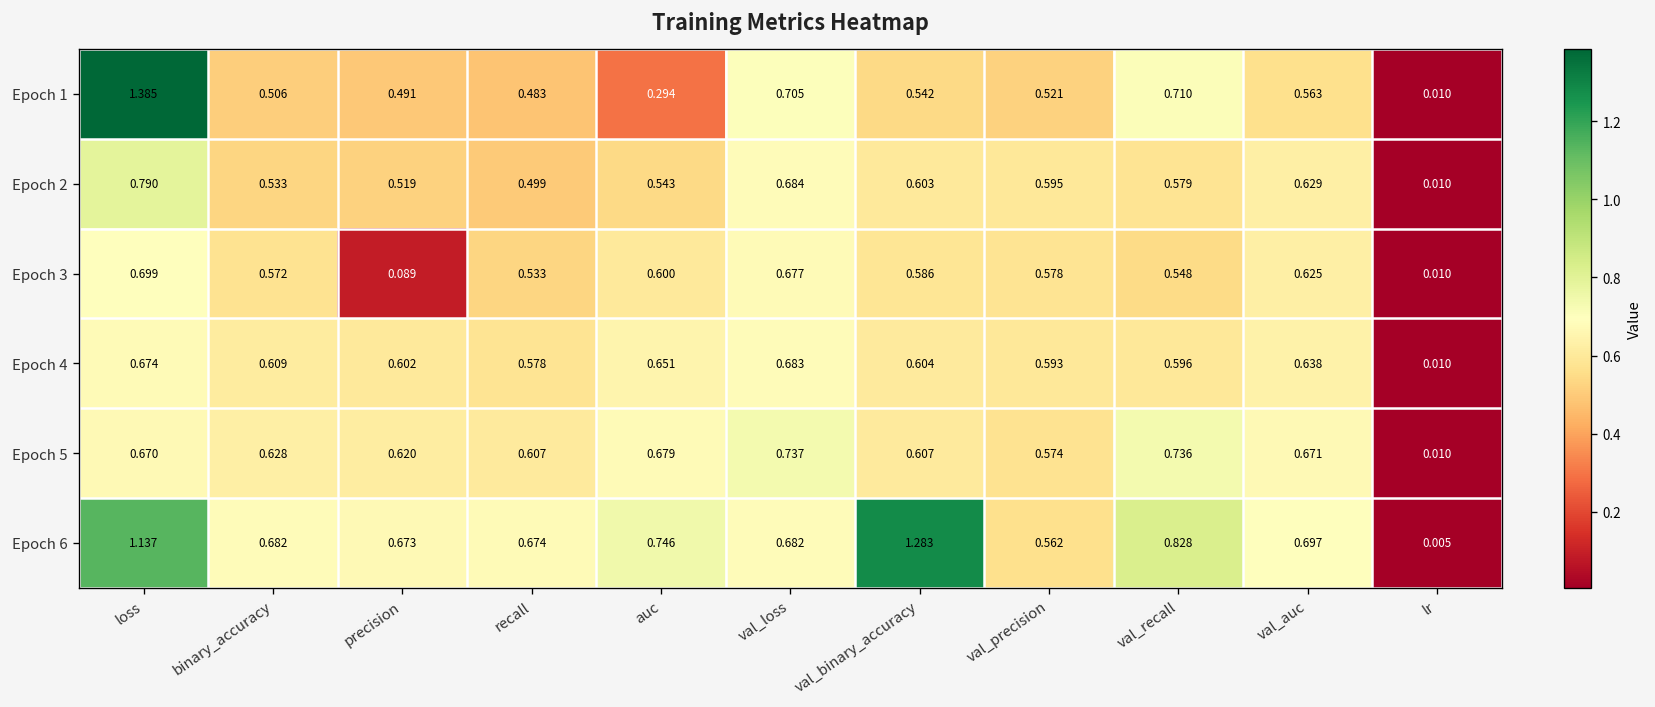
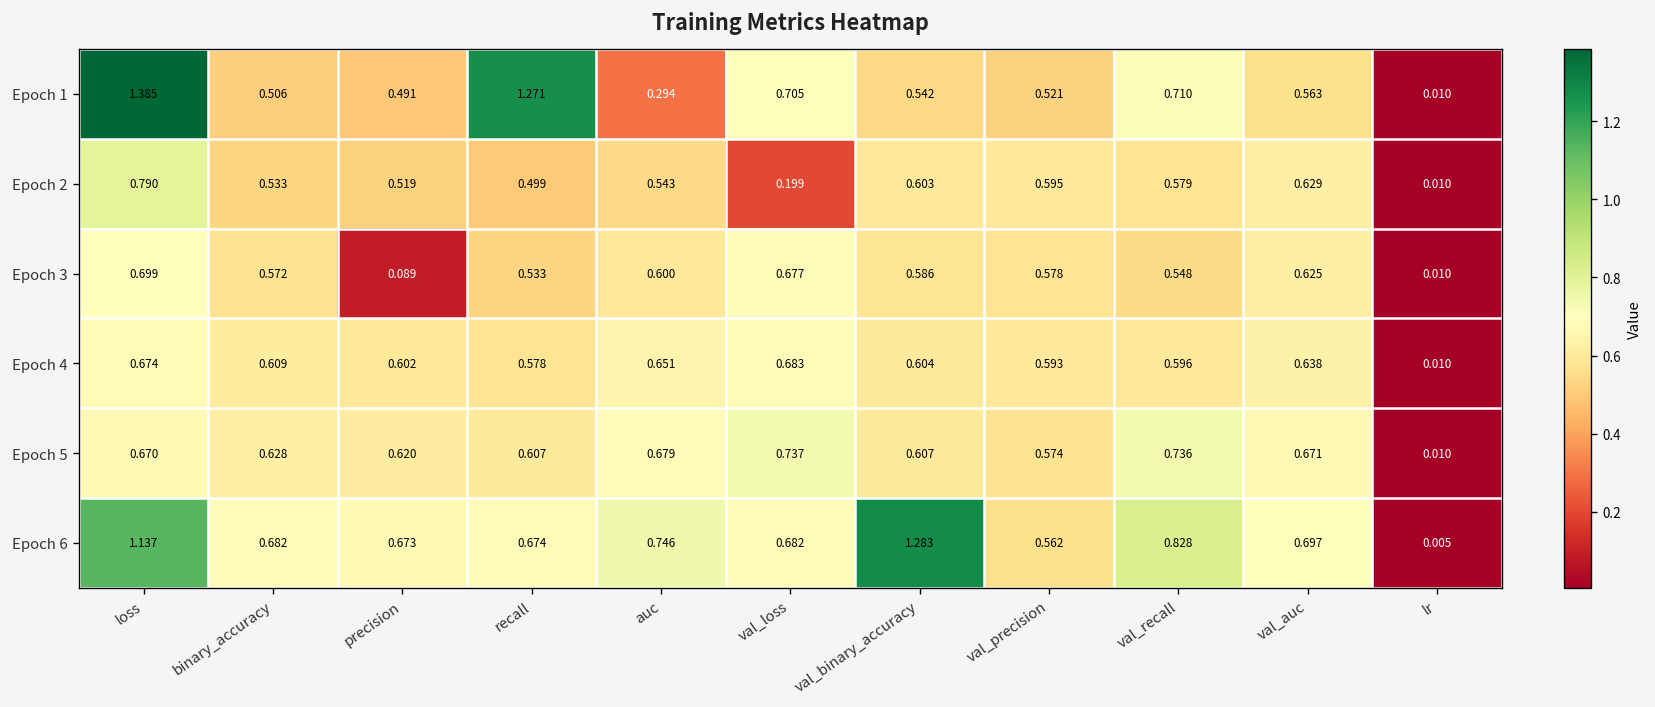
Epoch 1, recall: 0.483 -> 1.271
Epoch 2, val_loss: 0.684 -> 0.199
